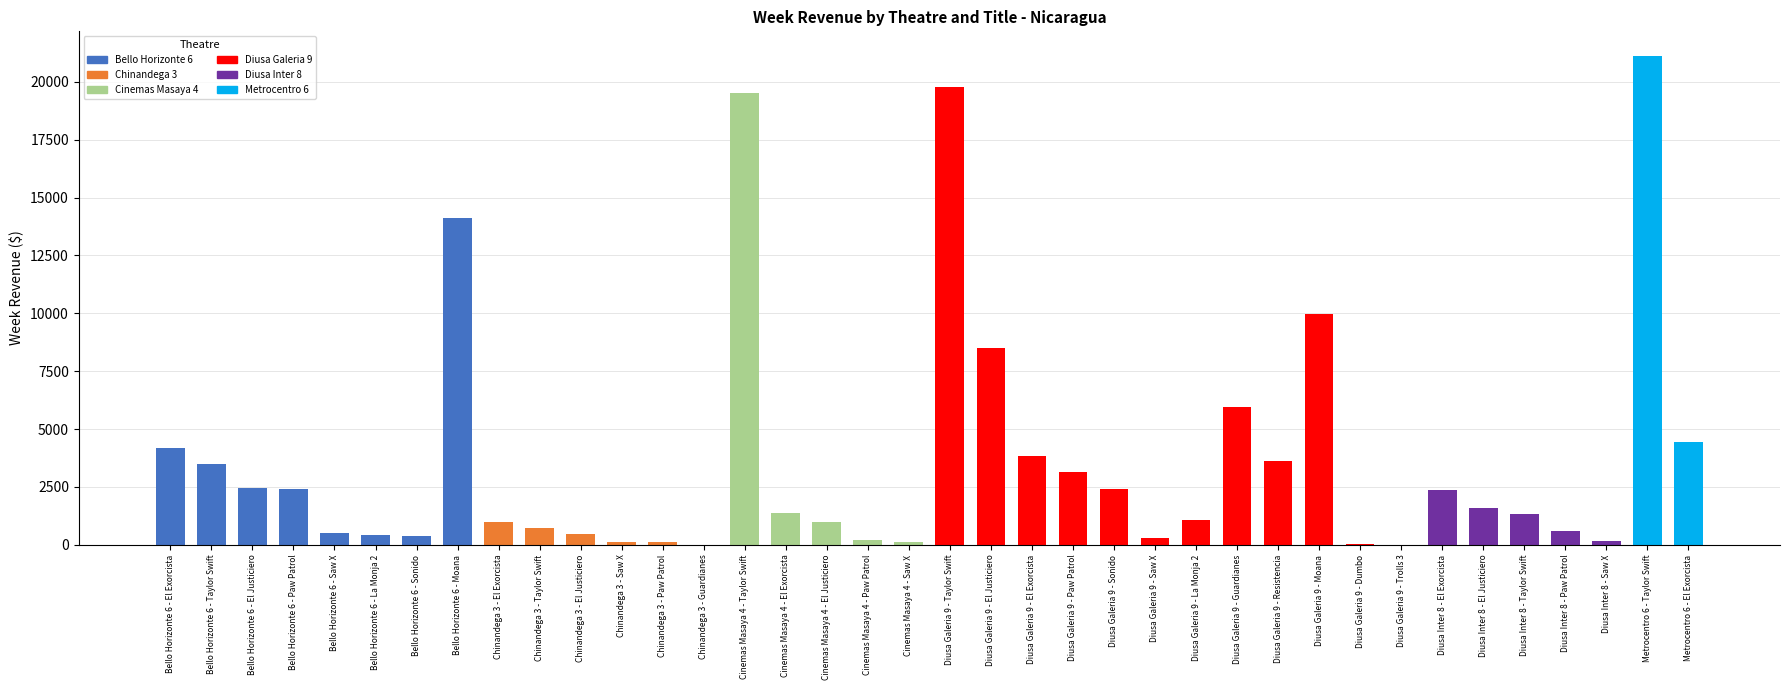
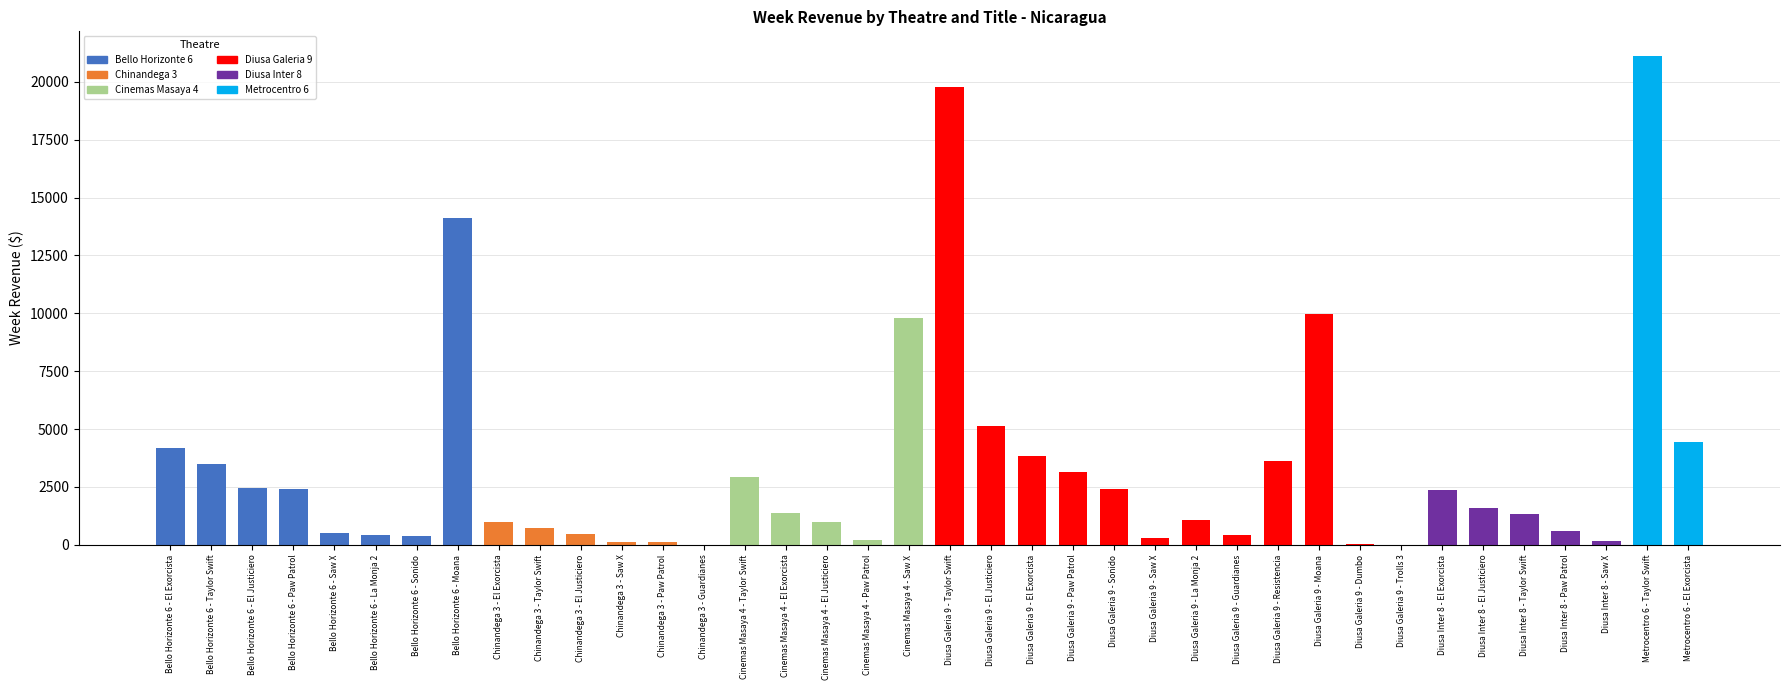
Cinemas Masaya 4 - Taylor Swift: 19500 -> 2900
Cinemas Masaya 4 - Saw X: 100 -> 9800
Diusa Galeria 9 - El Justiciero: 8500 -> 5100
Diusa Galeria 9 - Guardianes: 5900 -> 400
